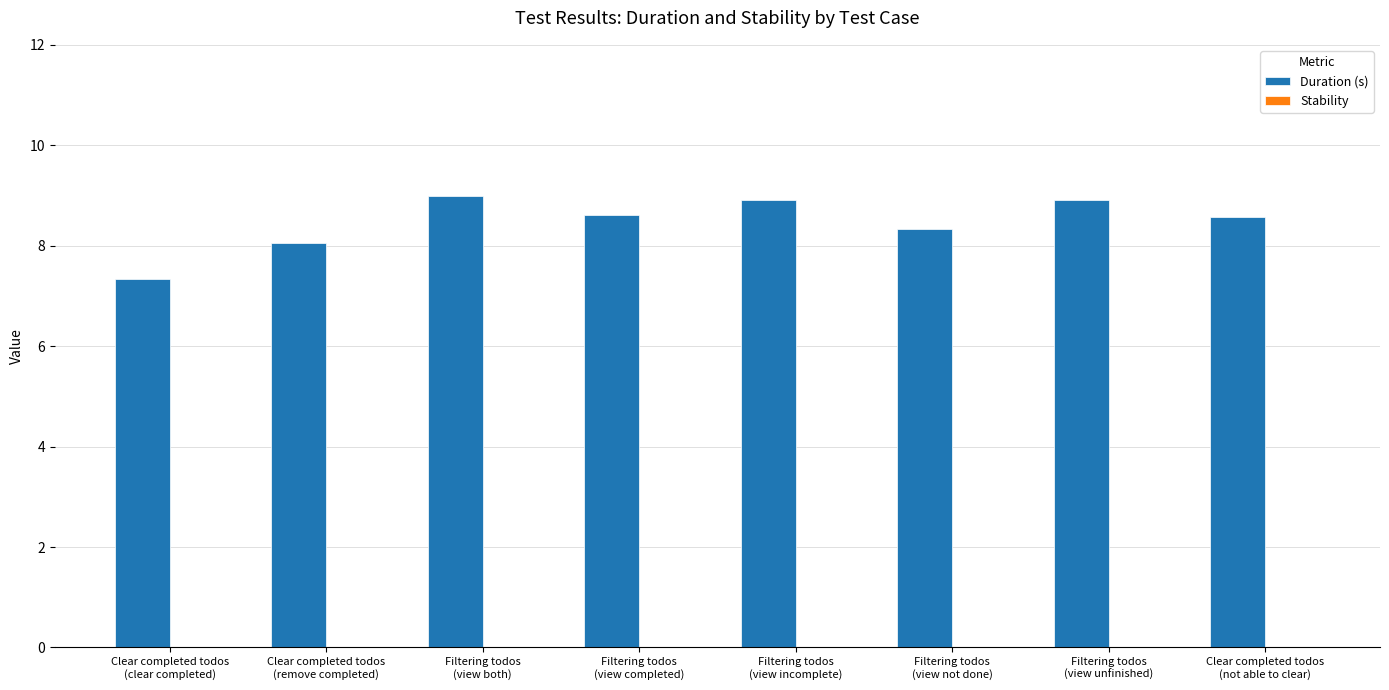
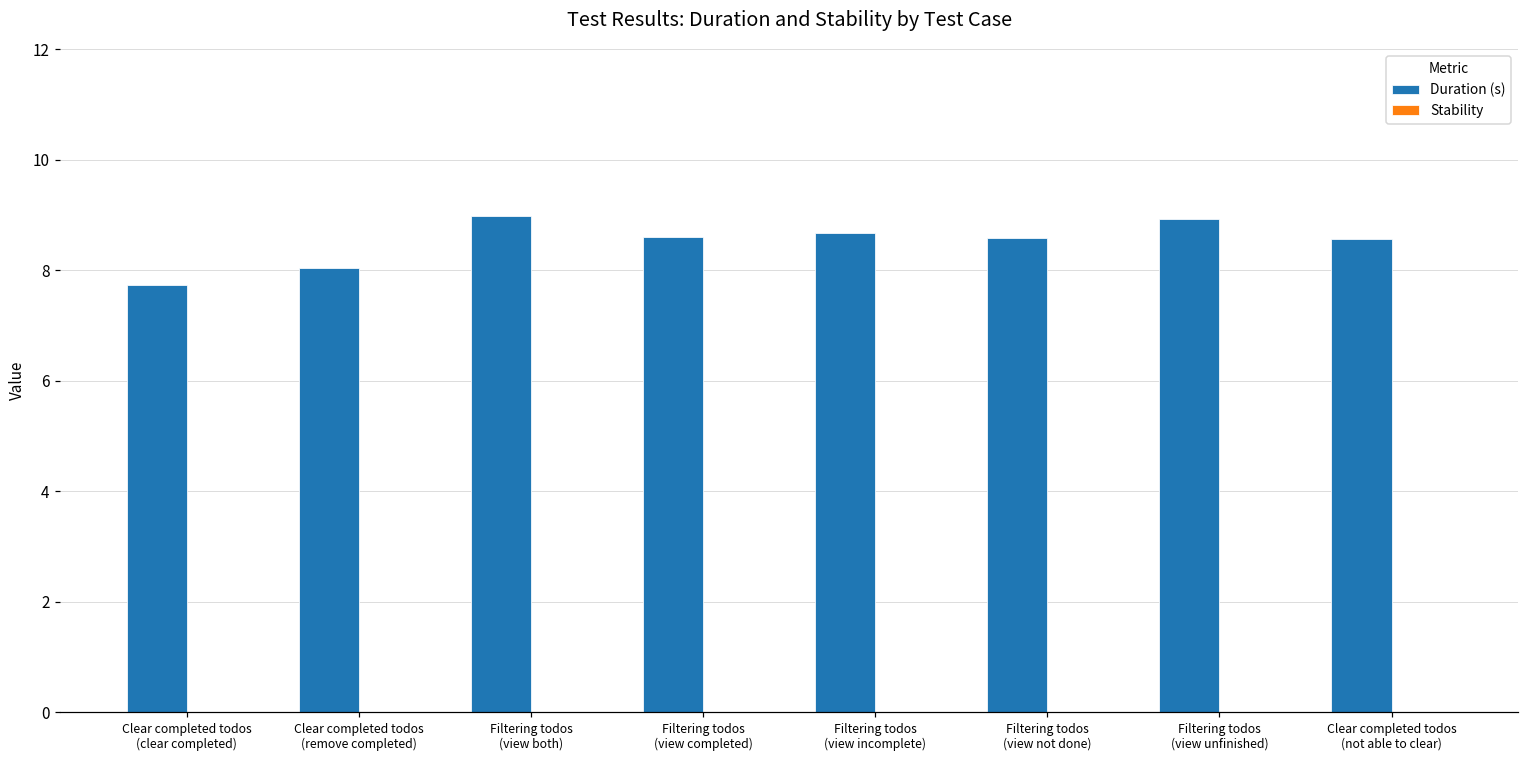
Duration (s), Clear completed todos (clear completed): 7.3 -> 7.7
Duration (s), Filtering todos (view incomplete): 8.9 -> 8.7
Duration (s), Filtering todos (view not done): 8.3 -> 8.6
